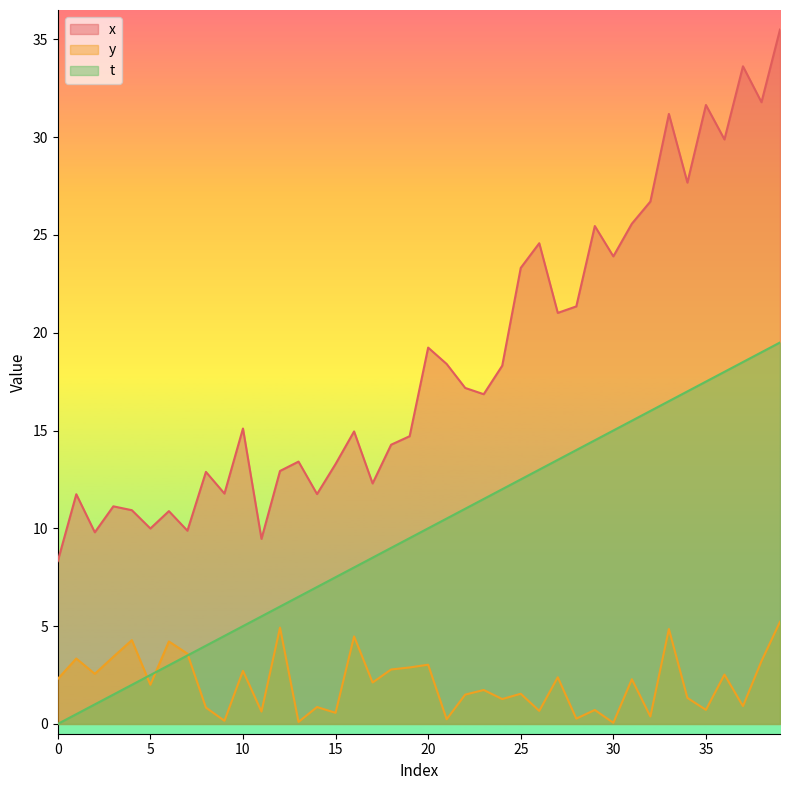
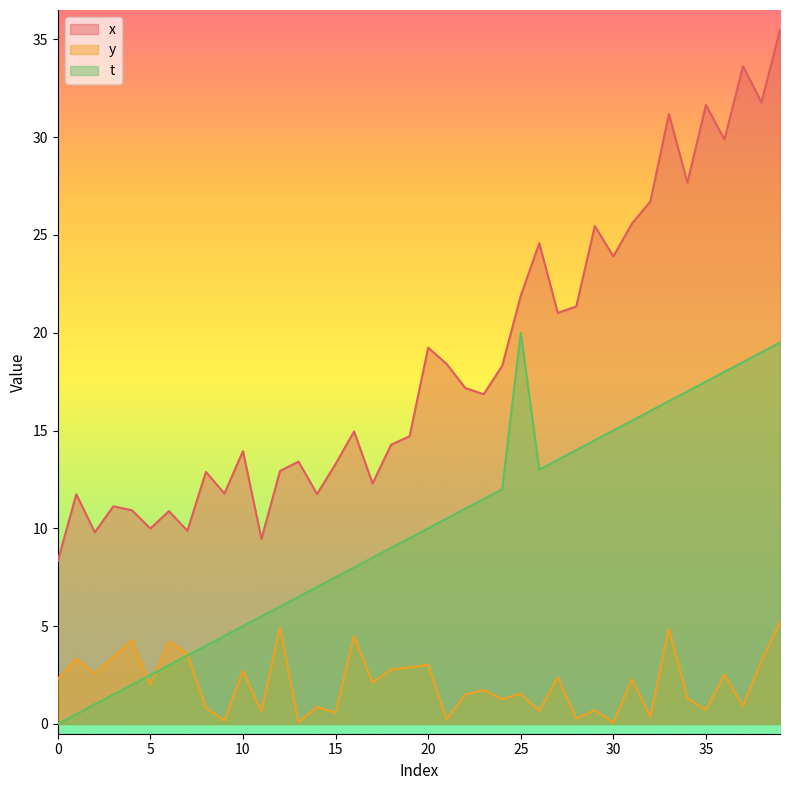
x, 10: 15.1 -> 14.0
x, 25: 23.3 -> 21.9
t, 25: 12.5 -> 20.0
